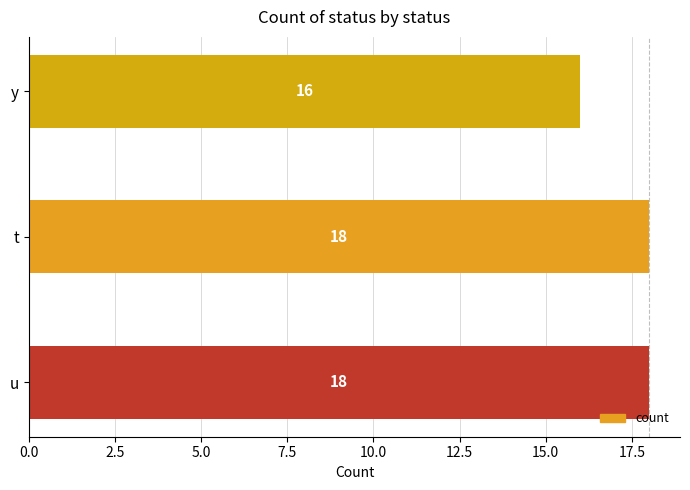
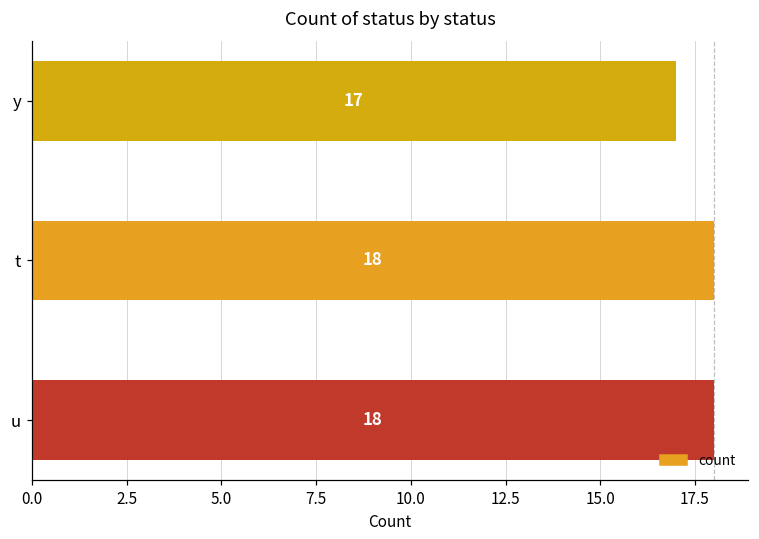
y: 16 -> 17
